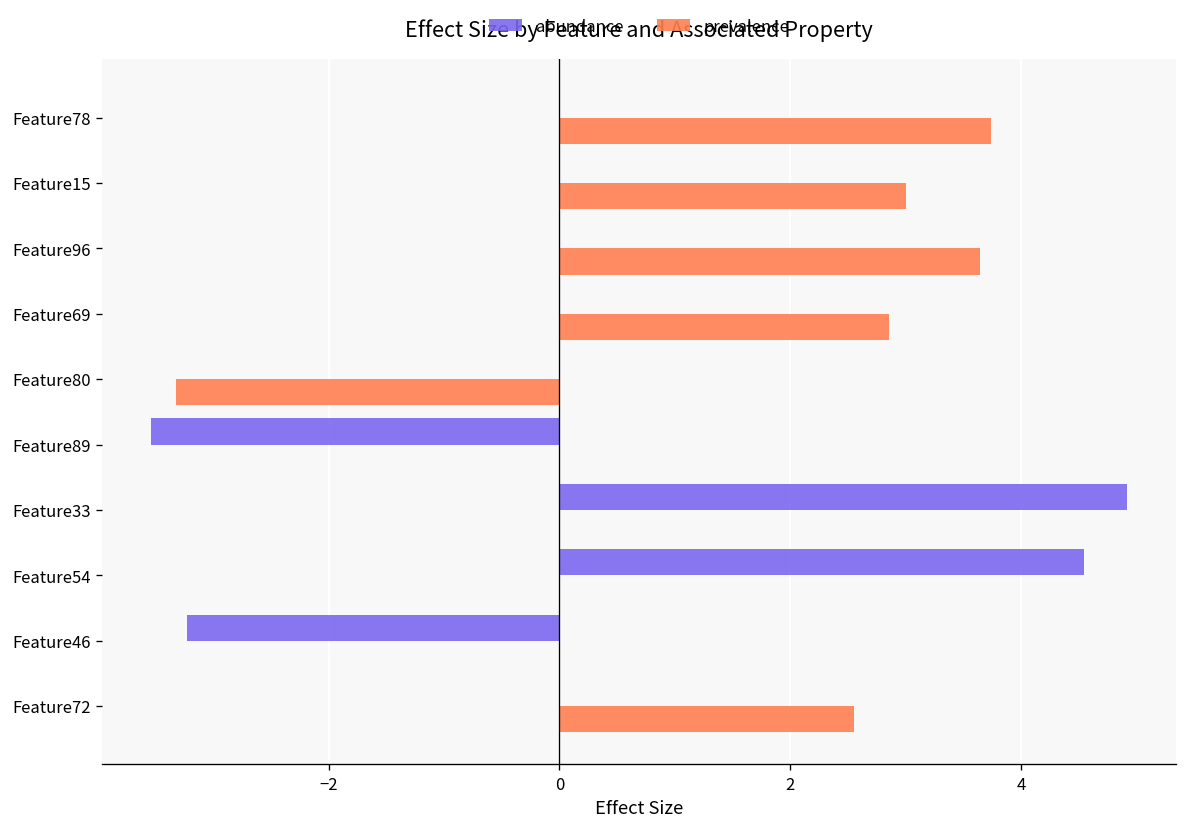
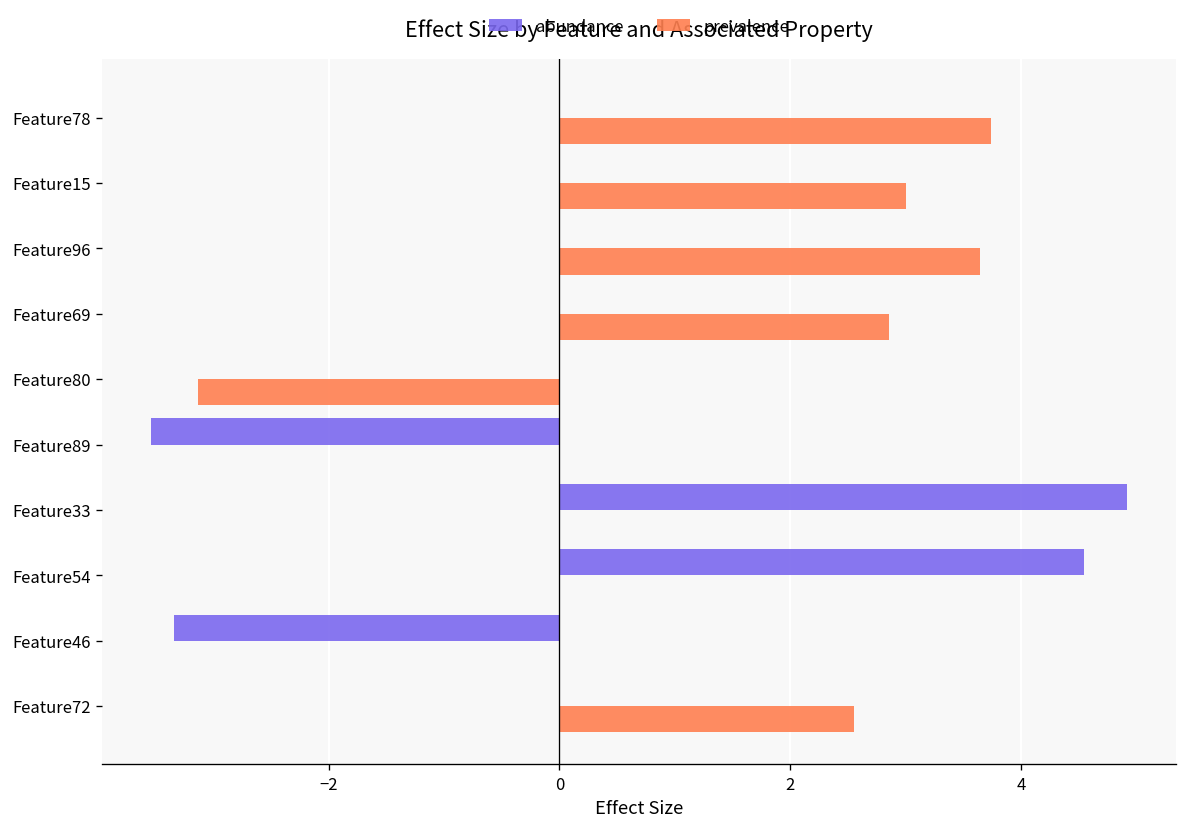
prevalence, Feature80: -3.3 -> -3.1
abundance, Feature46: -3.2 -> -3.3
